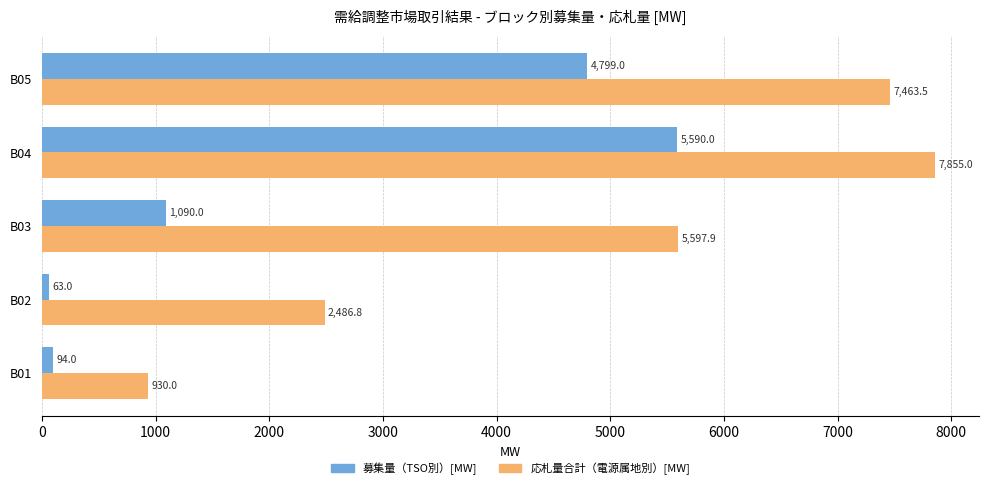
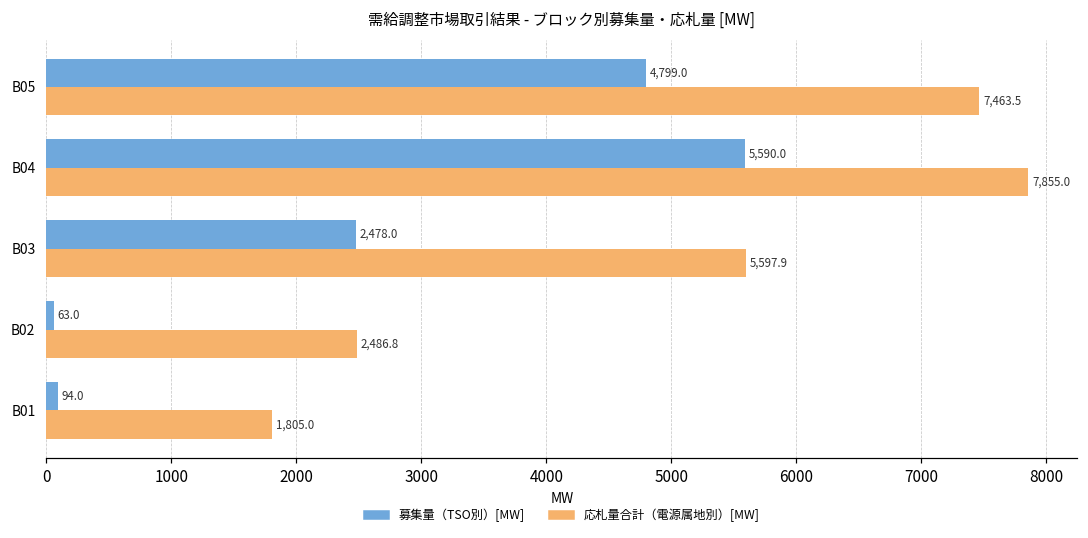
募集量（TSO別）[MW], B03: 1,090.0 -> 2,478.0
応札量合計（電源属地別）[MW], B01: 930.0 -> 1,805.0
